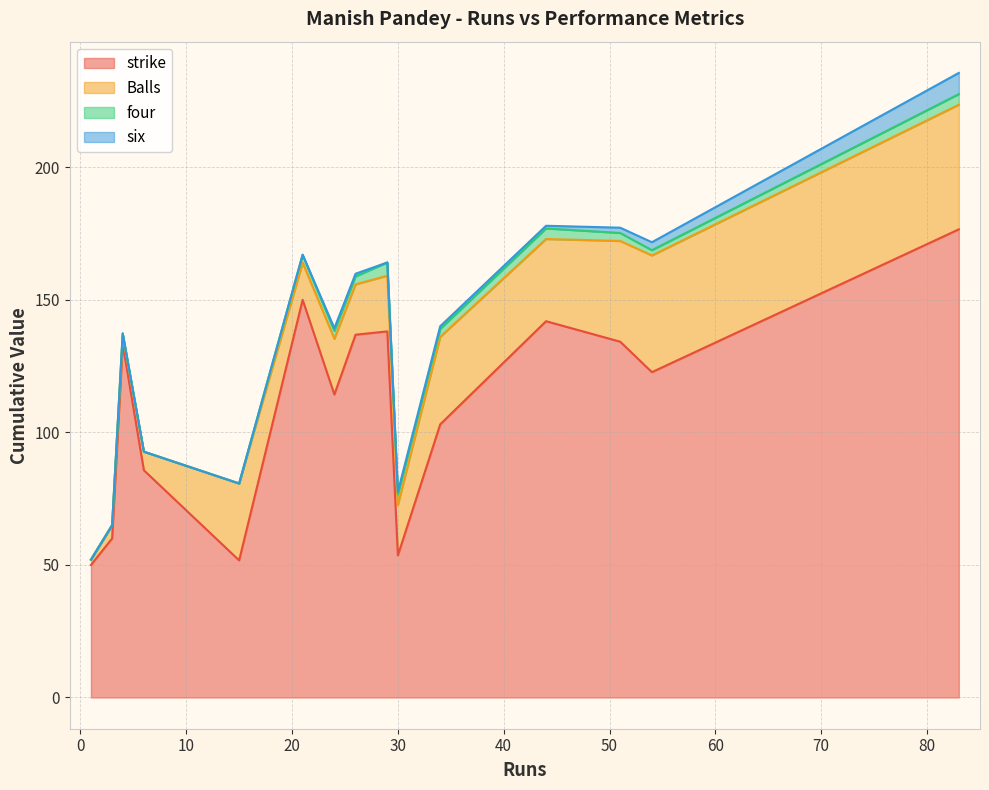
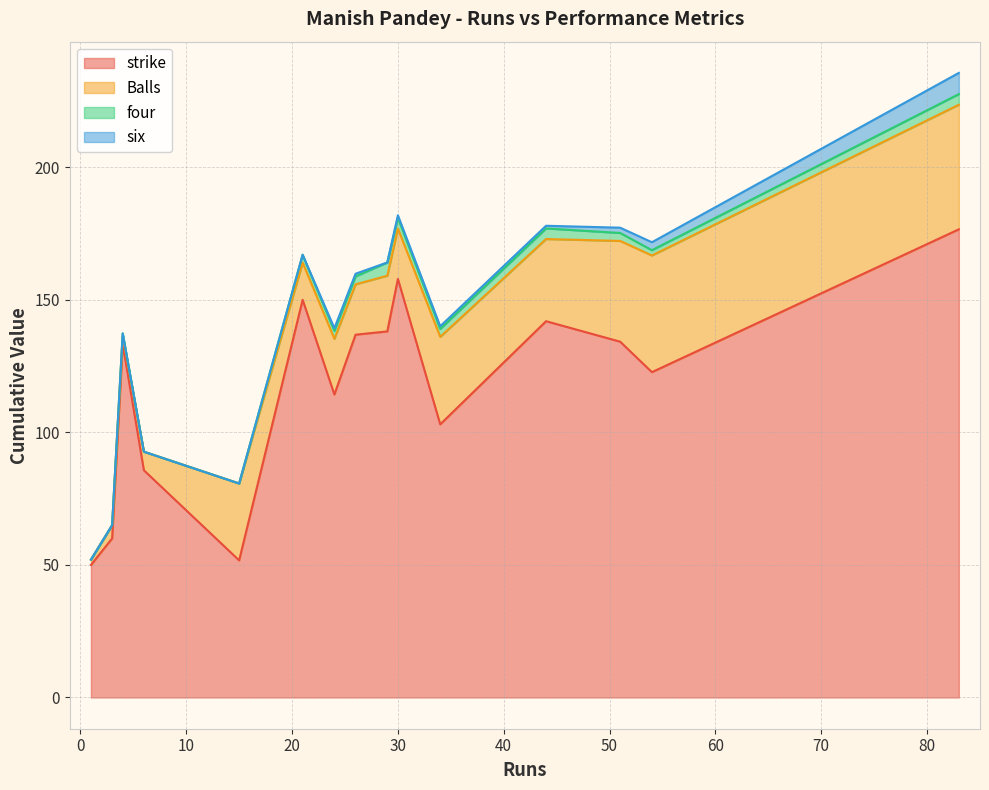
strike, 30: 54 -> 158
